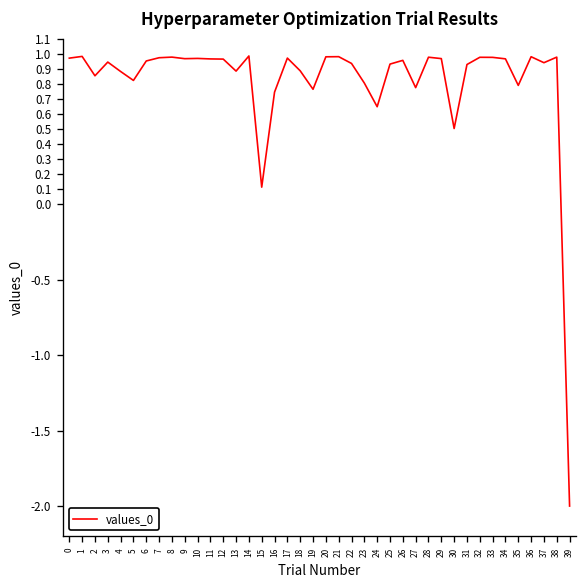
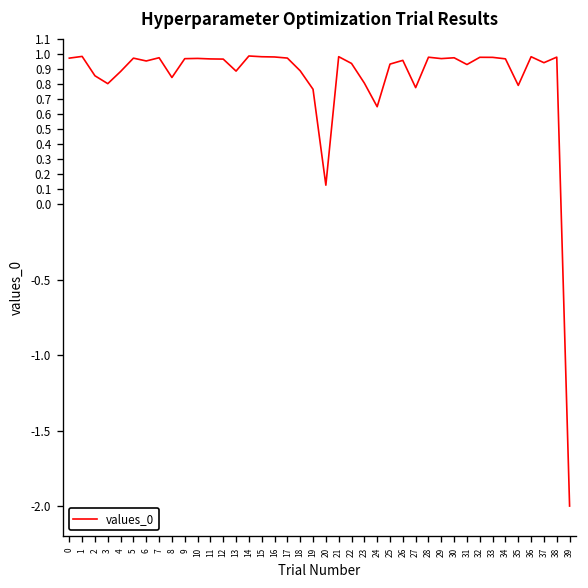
3: 0.94 -> 0.80
5: 0.82 -> 0.97
8: 0.98 -> 0.84
15: 0.11 -> 0.98
16: 0.74 -> 0.98
20: 0.98 -> 0.13
30: 0.50 -> 0.97
